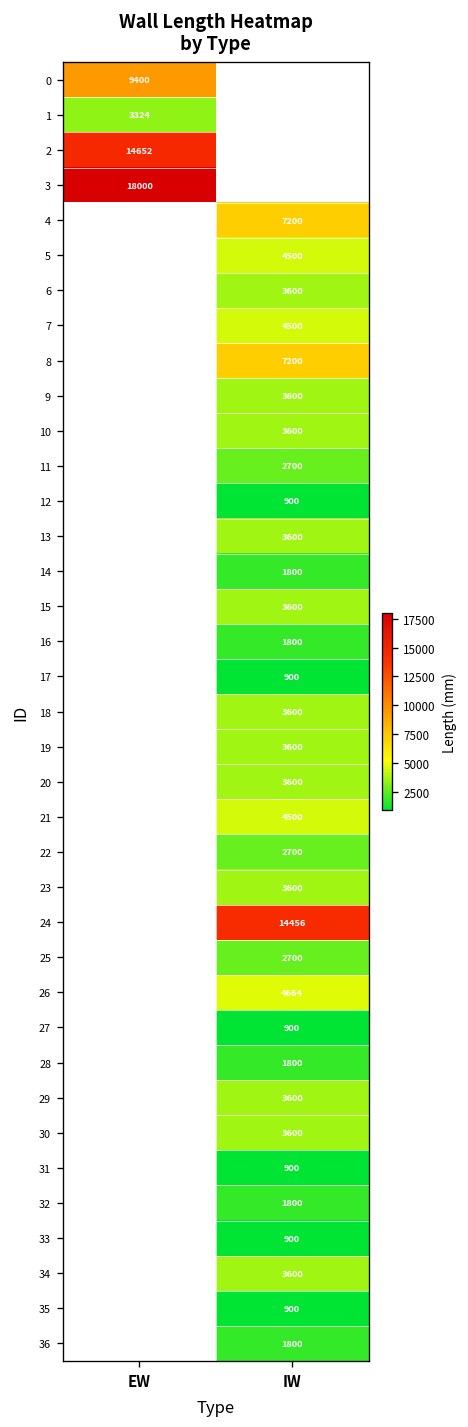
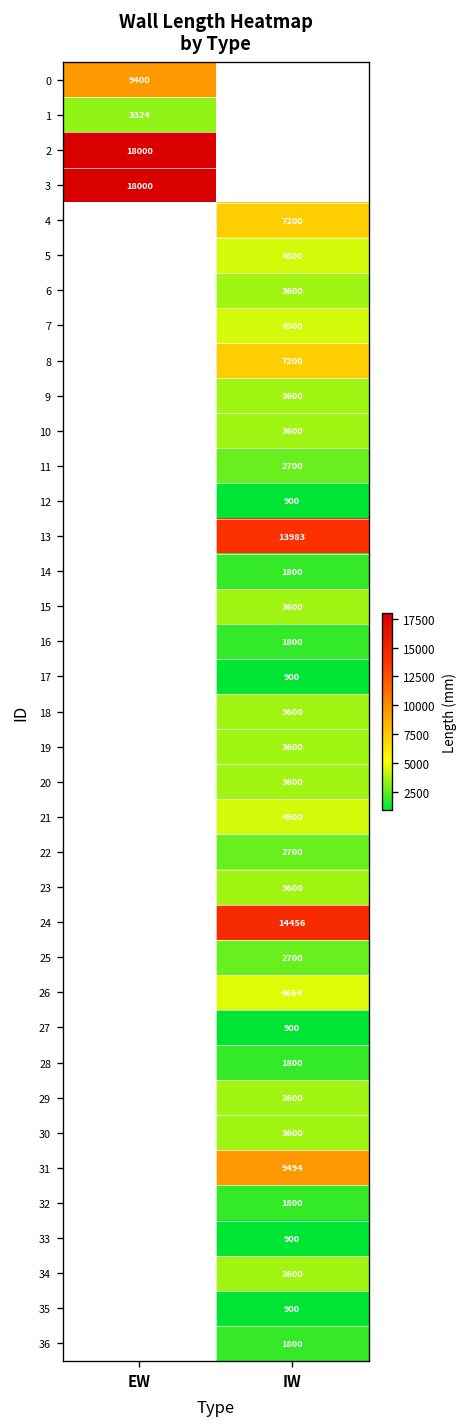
2, EW: 14652 -> 18000
13, IW: 3600 -> 13983
31, IW: 900 -> 9494
